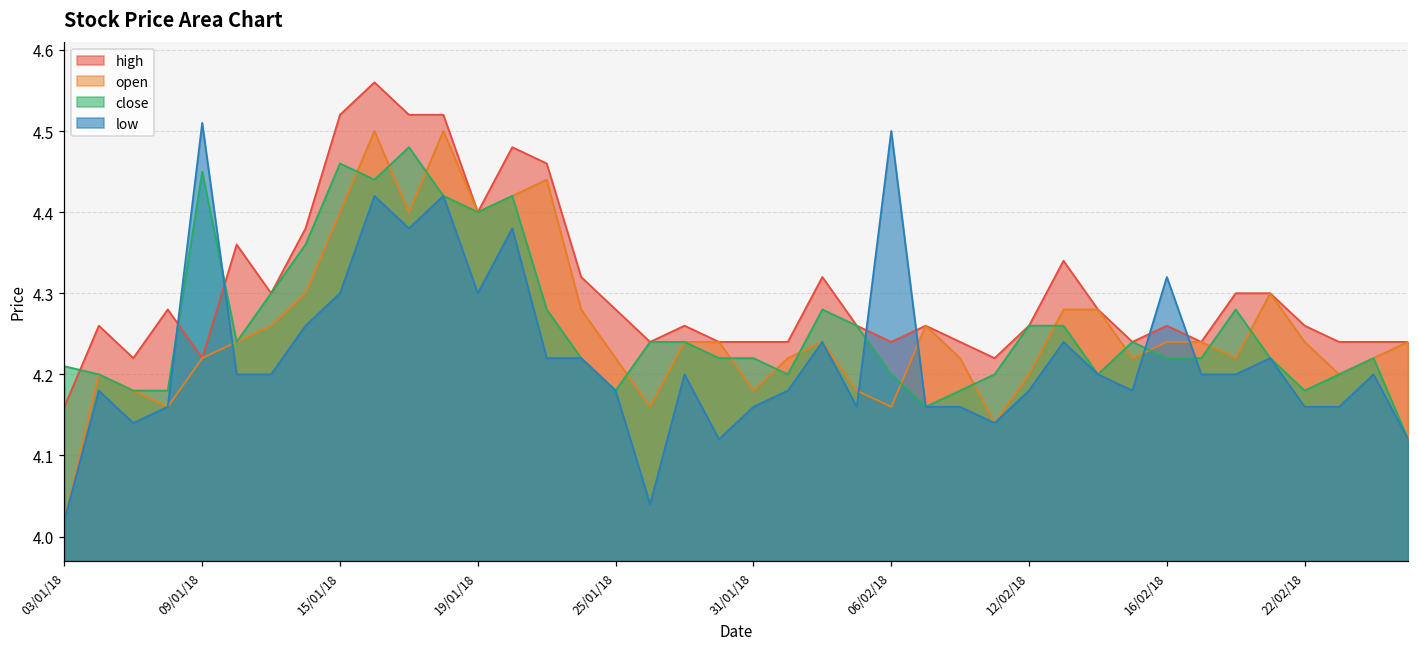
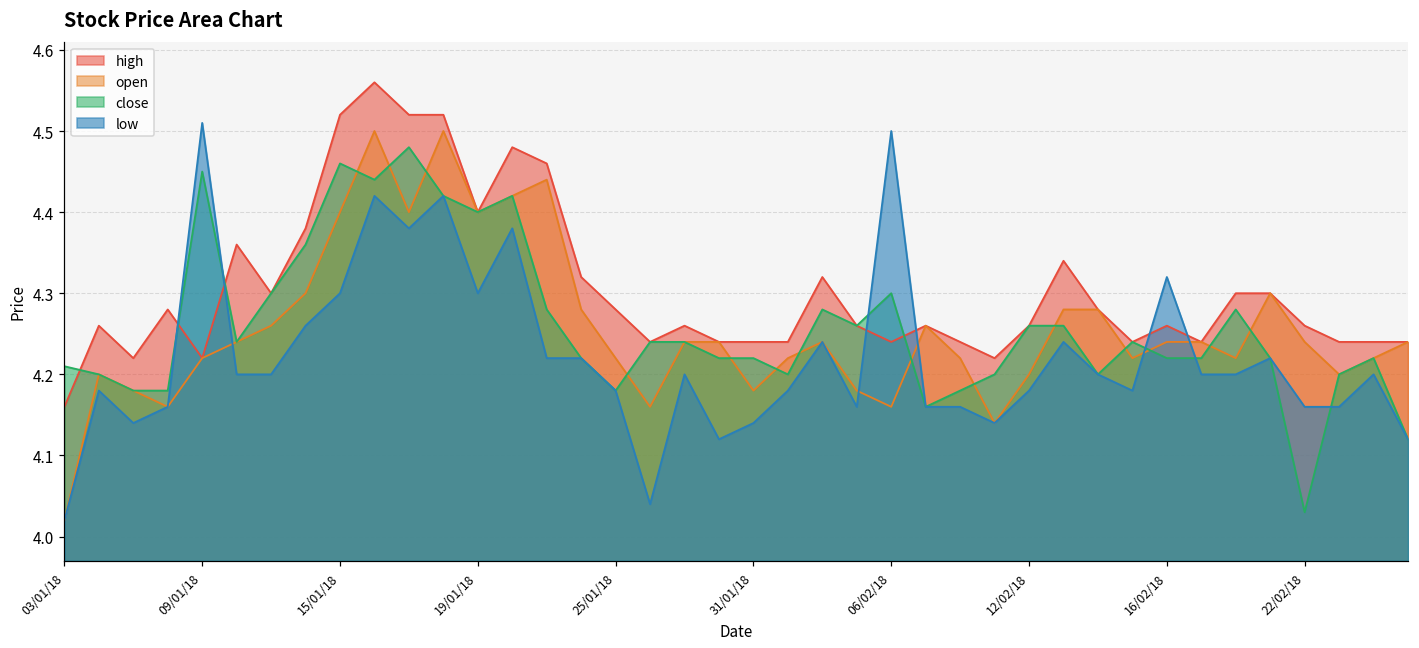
low, 31/01/18: 4.16 -> 4.14
close, 06/02/18: 4.2 -> 4.3
close, 22/02/18: 4.18 -> 4.03
